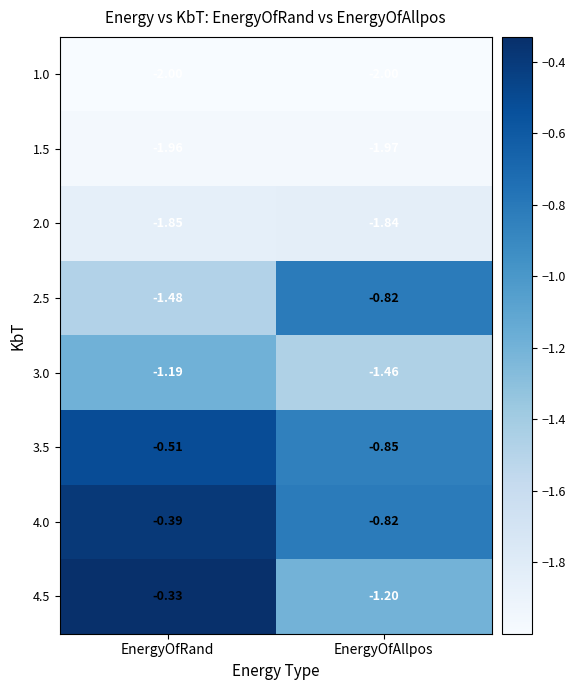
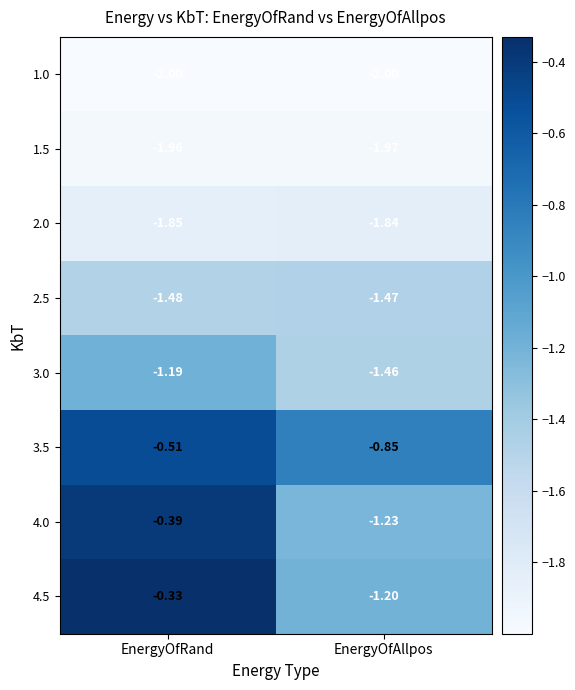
2.5, EnergyOfAllpos: -0.82 -> -1.47
4.0, EnergyOfAllpos: -0.82 -> -1.23
